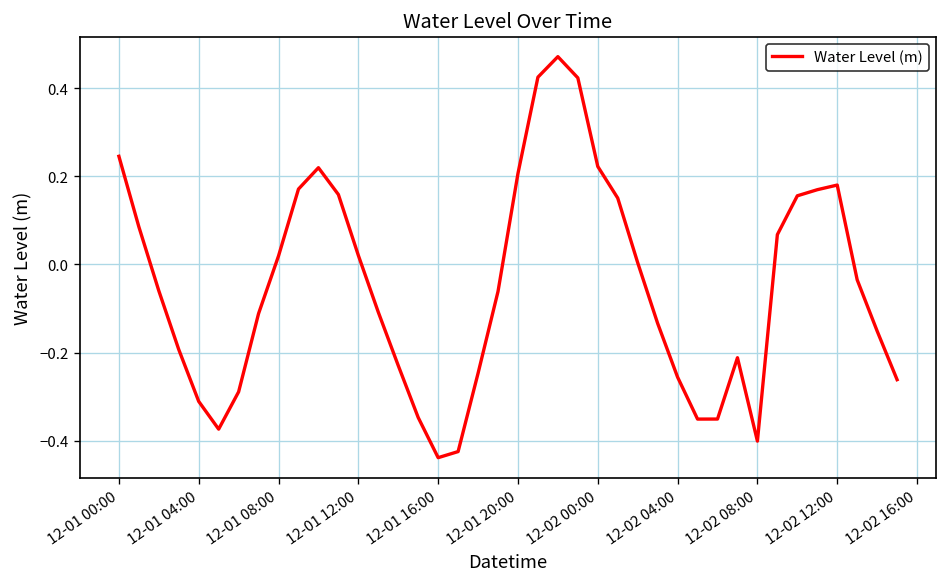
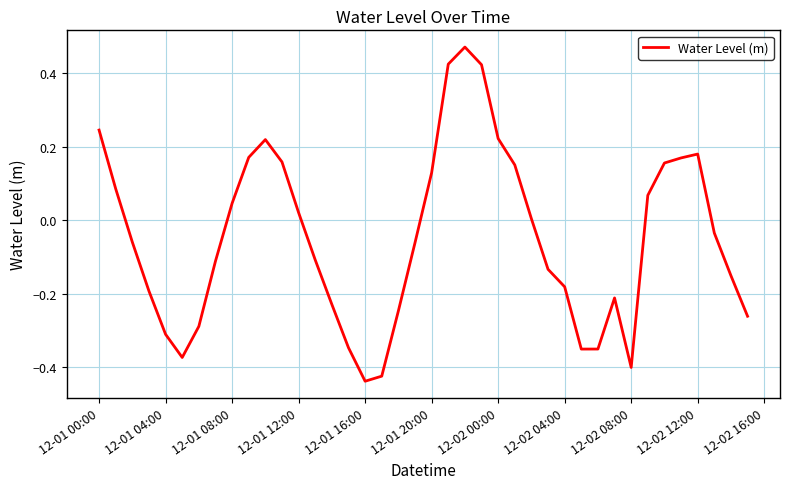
12-01 08:00: 0.02 -> 0.05
12-01 20:00: 0.21 -> 0.13
12-02 04:00: -0.26 -> -0.18
